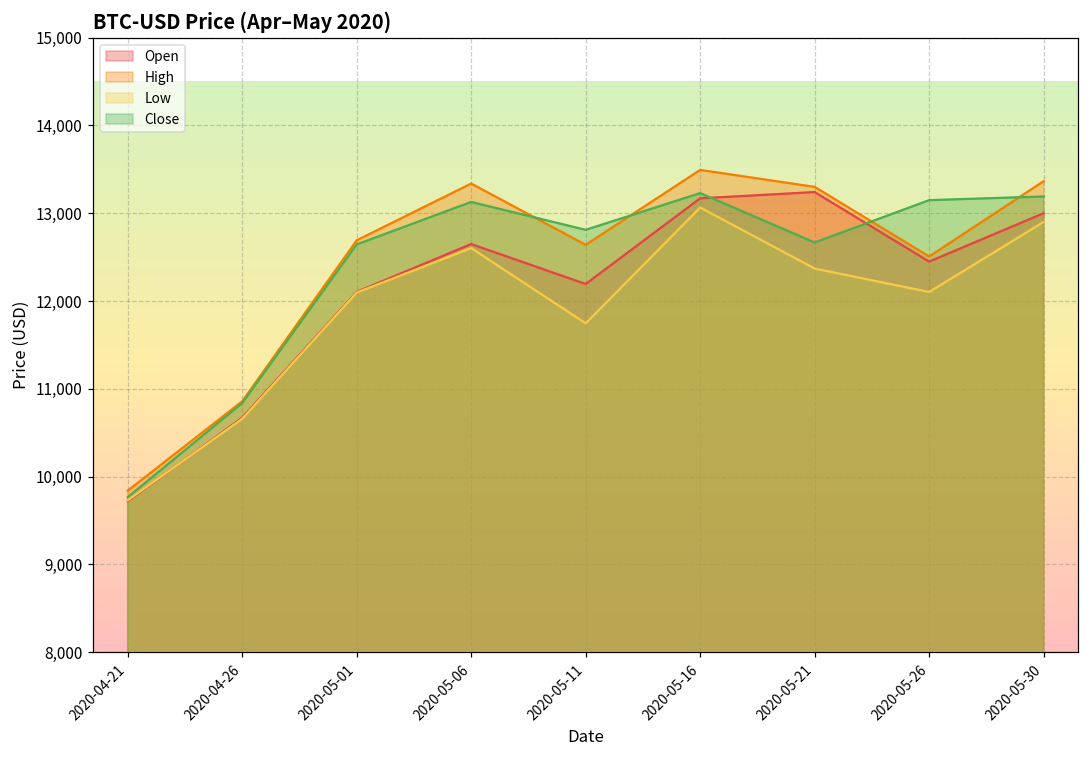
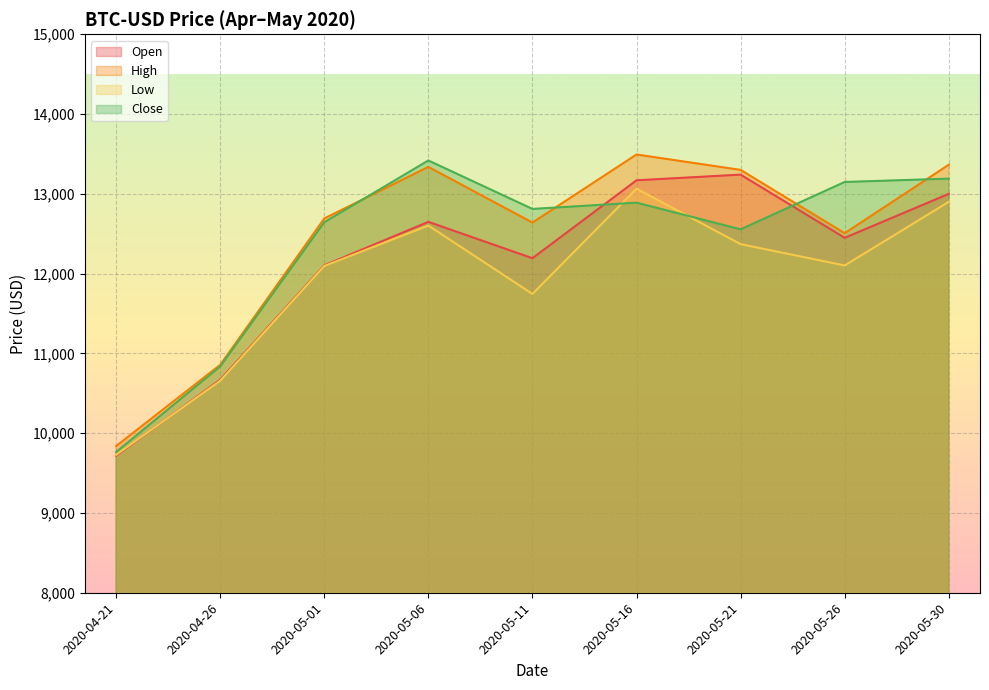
Close, 2020-05-06: 13,100 -> 13,400
Close, 2020-05-16: 13,200 -> 12,900
Close, 2020-05-21: 12,700 -> 12,600
